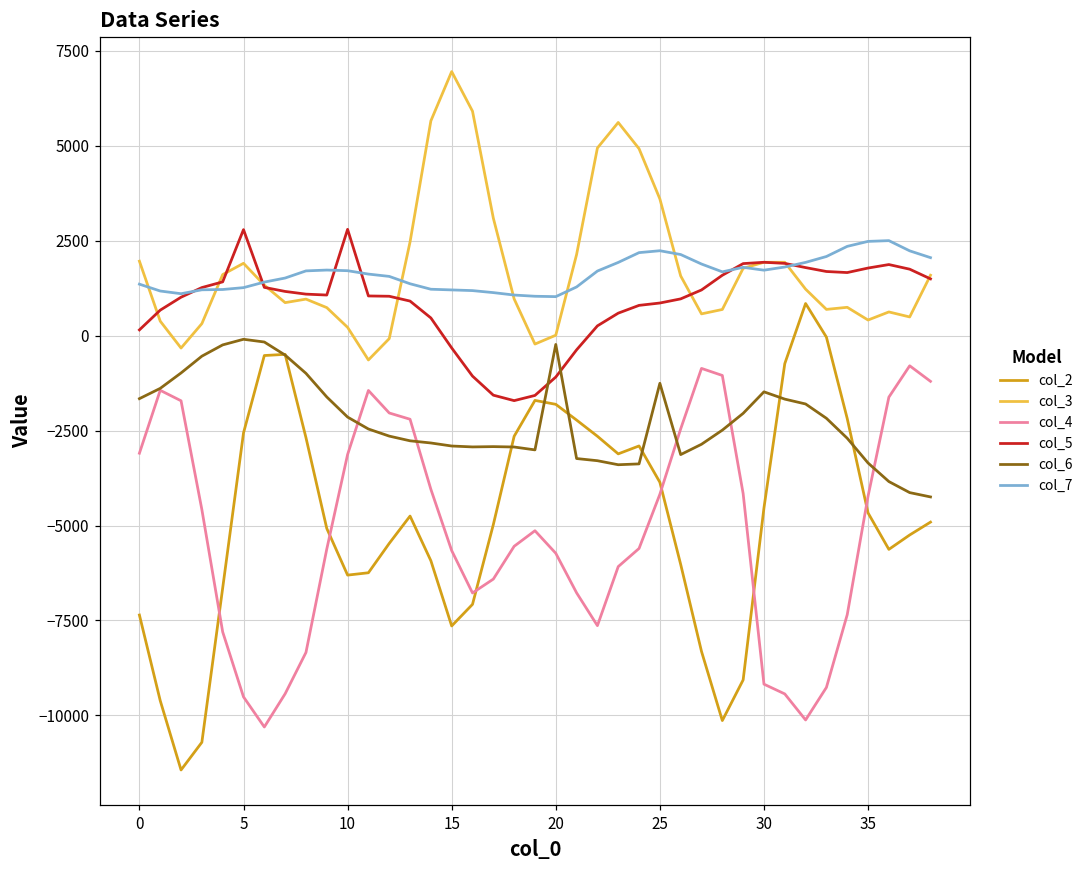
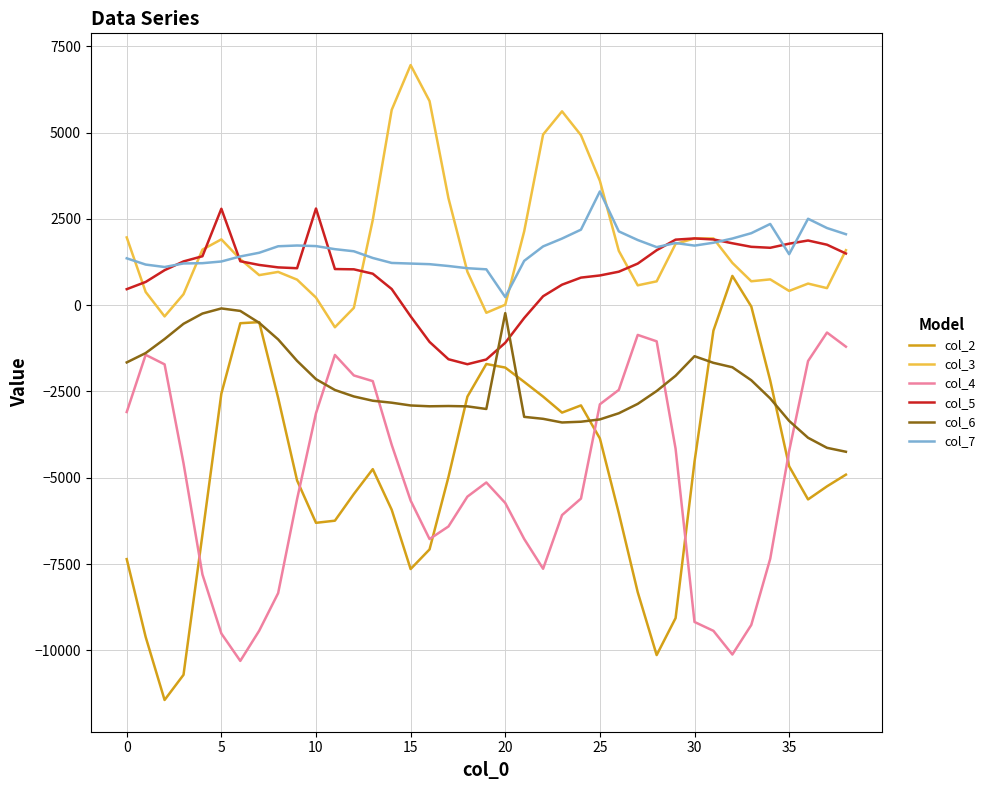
col_5, 0: 200 -> 500
col_7, 20: 1000 -> 200
col_4, 25: -4200 -> -2900
col_6, 25: -1300 -> -3300
col_7, 25: 2200 -> 3300
col_7, 35: 2500 -> 1500
